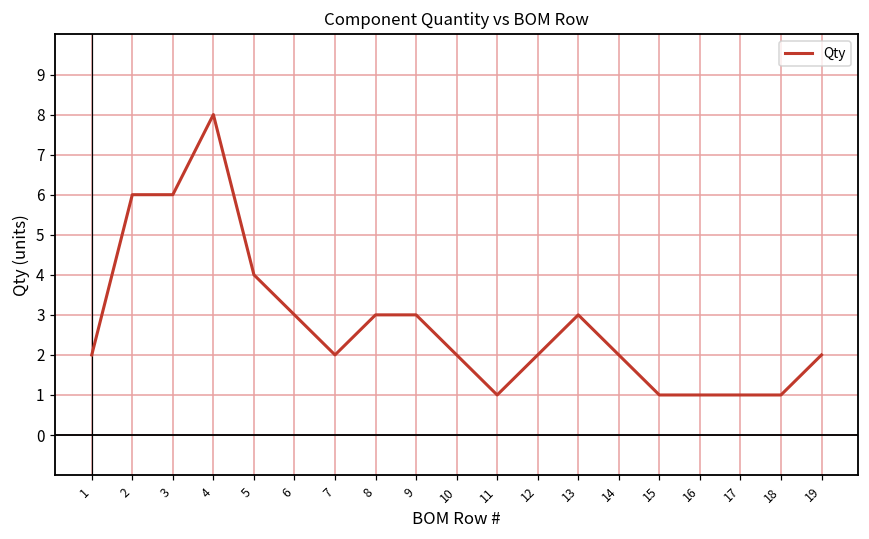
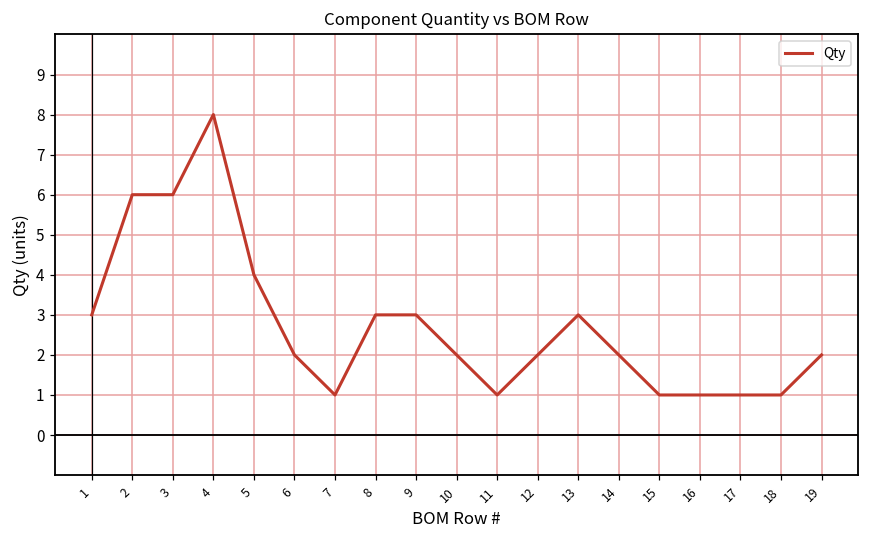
1: 2 -> 3
6: 3 -> 2
7: 2 -> 1
